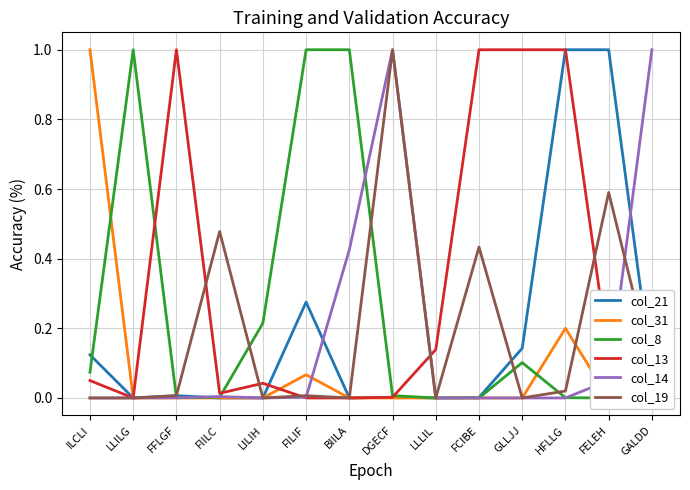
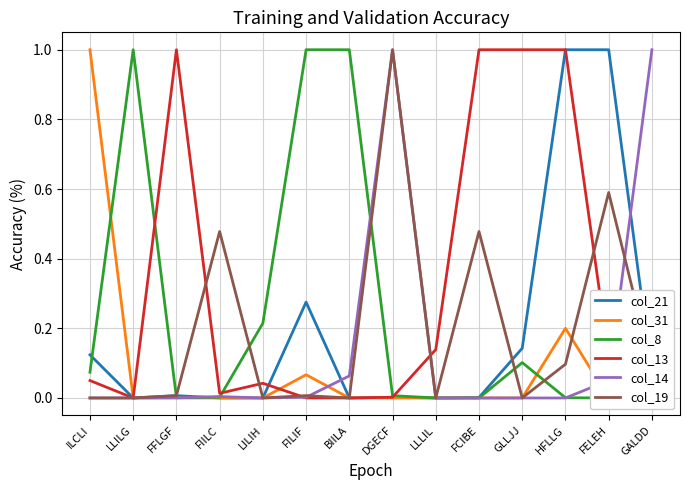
col_14, BIILA: 0.43 -> 0.06
col_19, FCIBE: 0.43 -> 0.48
col_19, HFLLG: 0.02 -> 0.10
